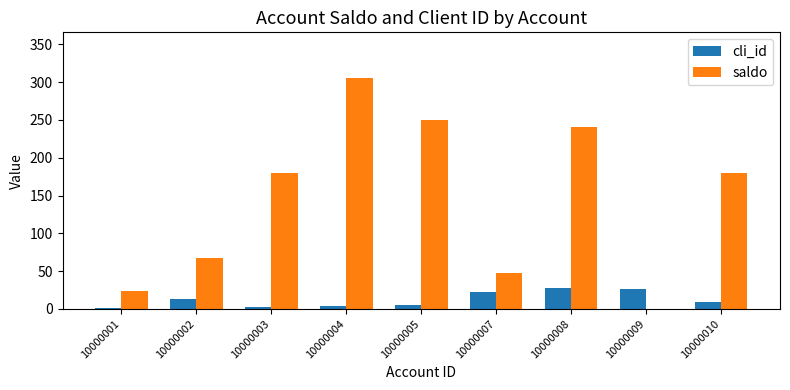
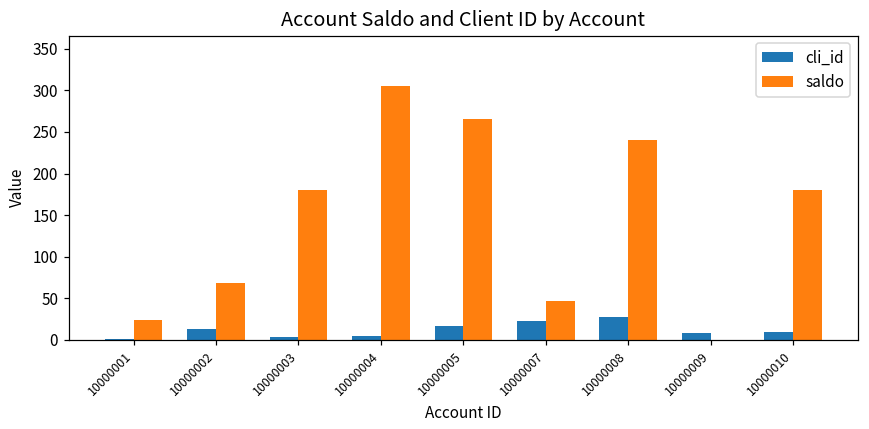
cli_id, 10000005: 10 -> 20
saldo, 10000005: 250 -> 270
cli_id, 10000009: 30 -> 10
